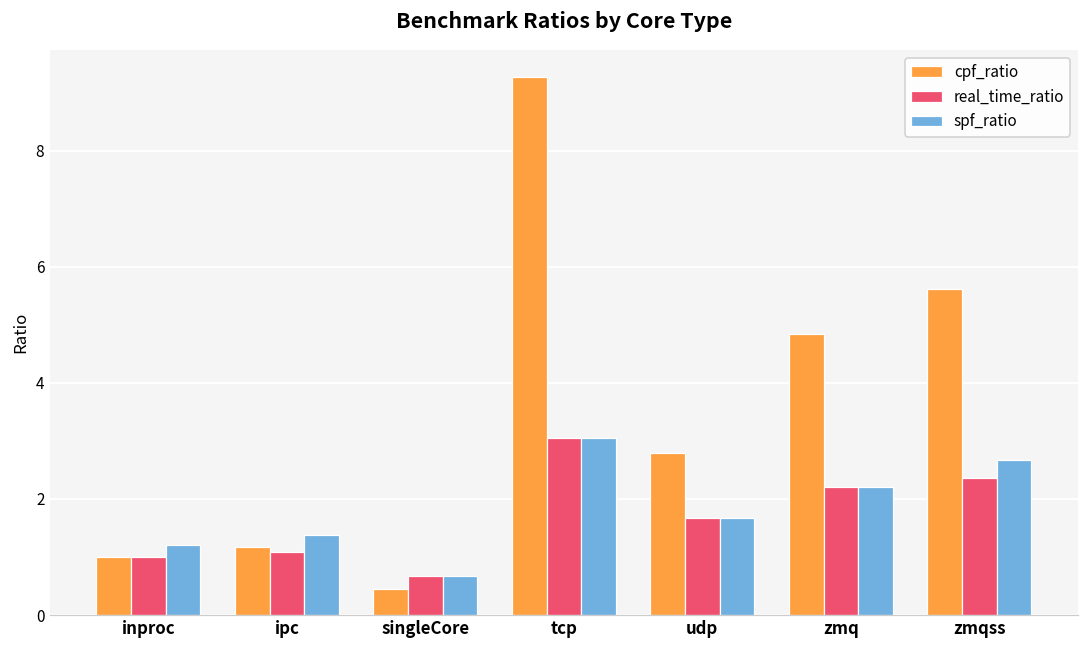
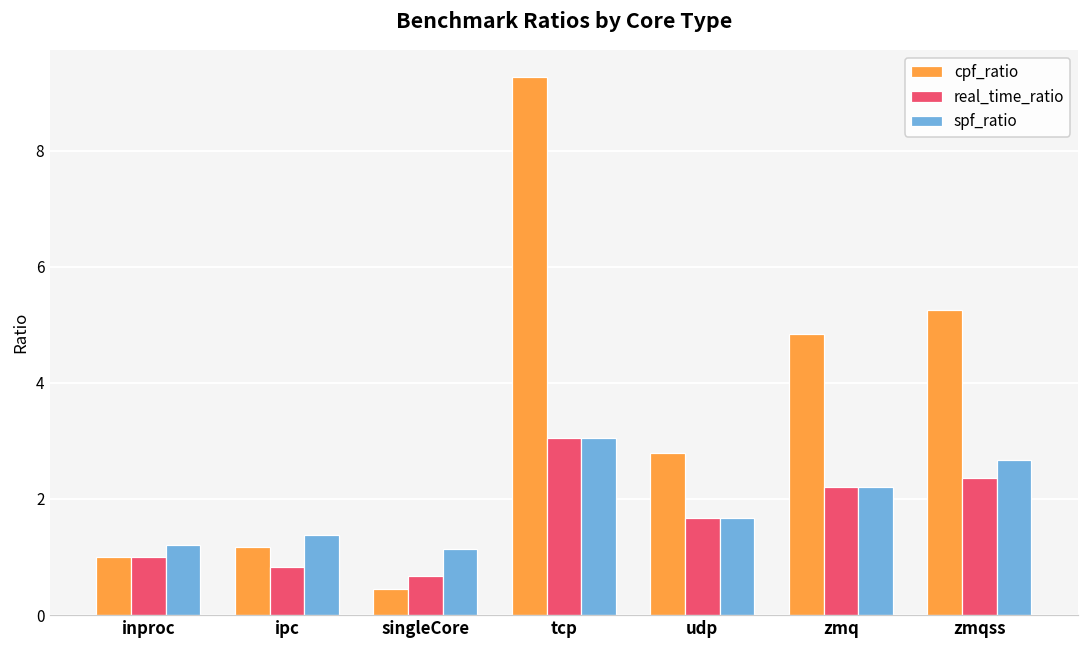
real_time_ratio, ipc: 1.1 -> 0.8
spf_ratio, singleCore: 0.7 -> 1.1
cpf_ratio, zmqss: 5.6 -> 5.3
